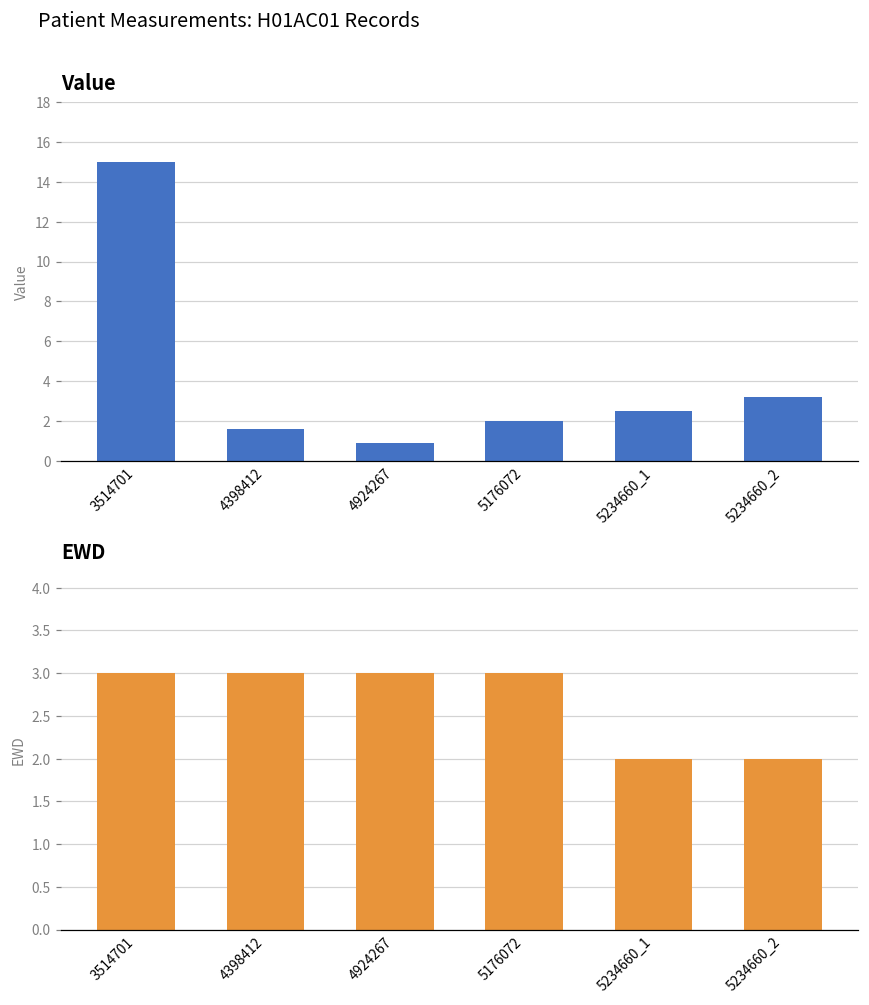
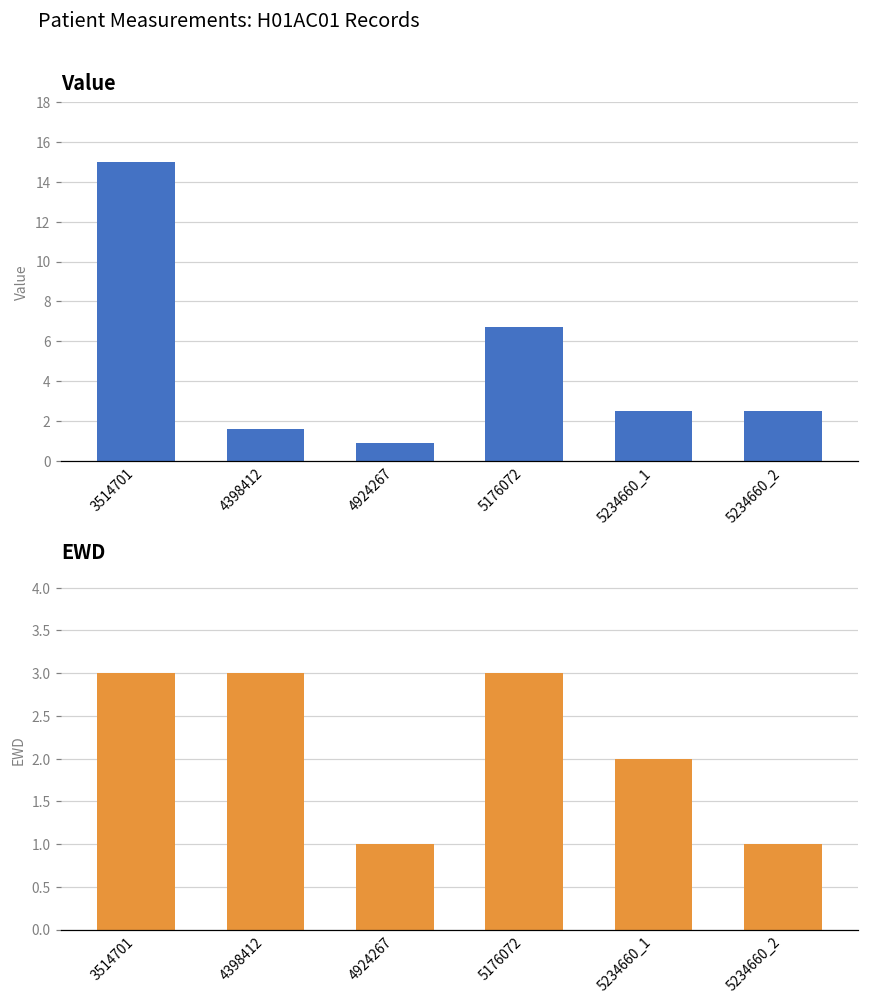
Value, 5176072: 2.0 -> 6.7
Value, 5234660_2: 3.2 -> 2.5
EWD, 4924267: 3 -> 1
EWD, 5234660_2: 2 -> 1
